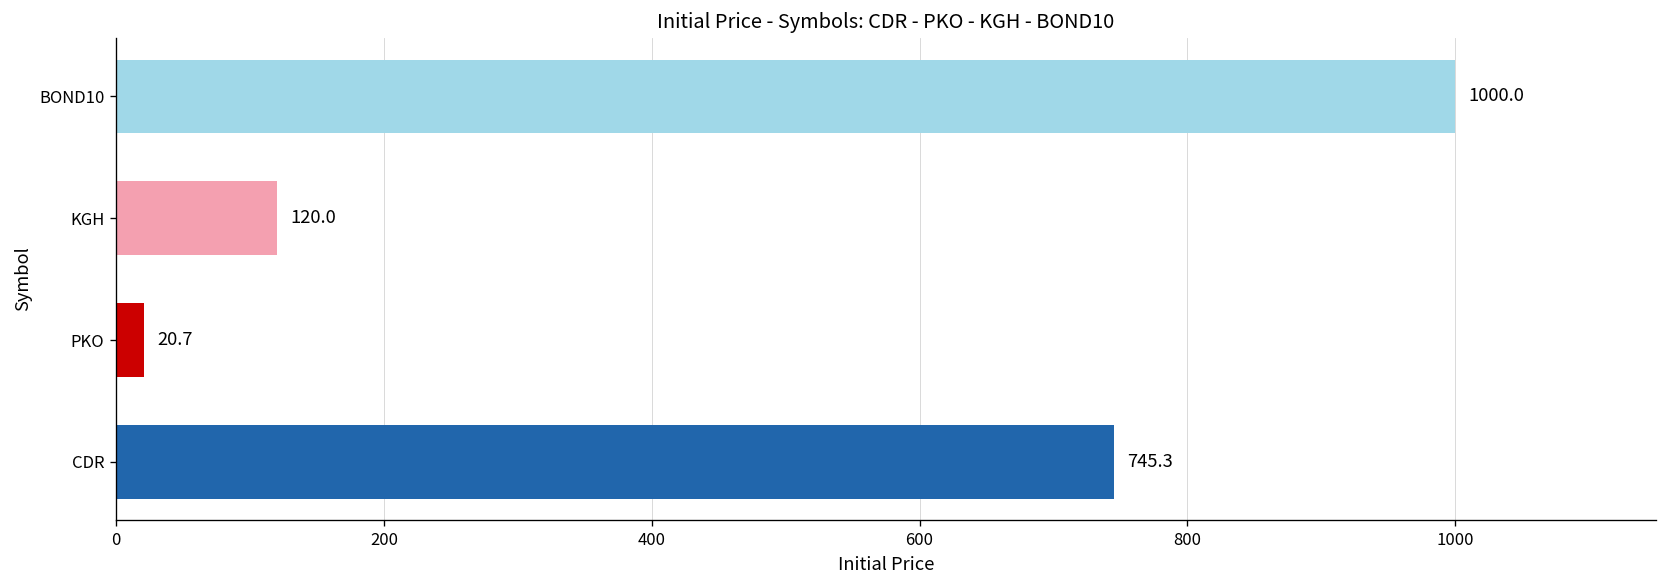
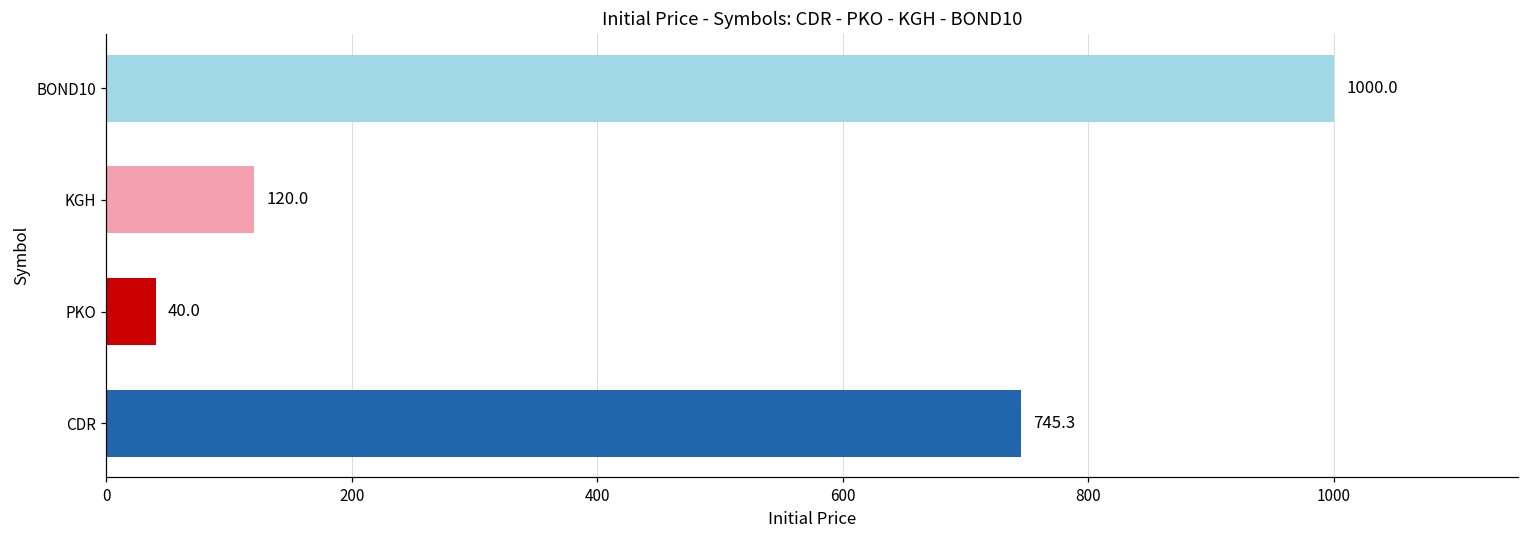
PKO: 20.7 -> 40.0
